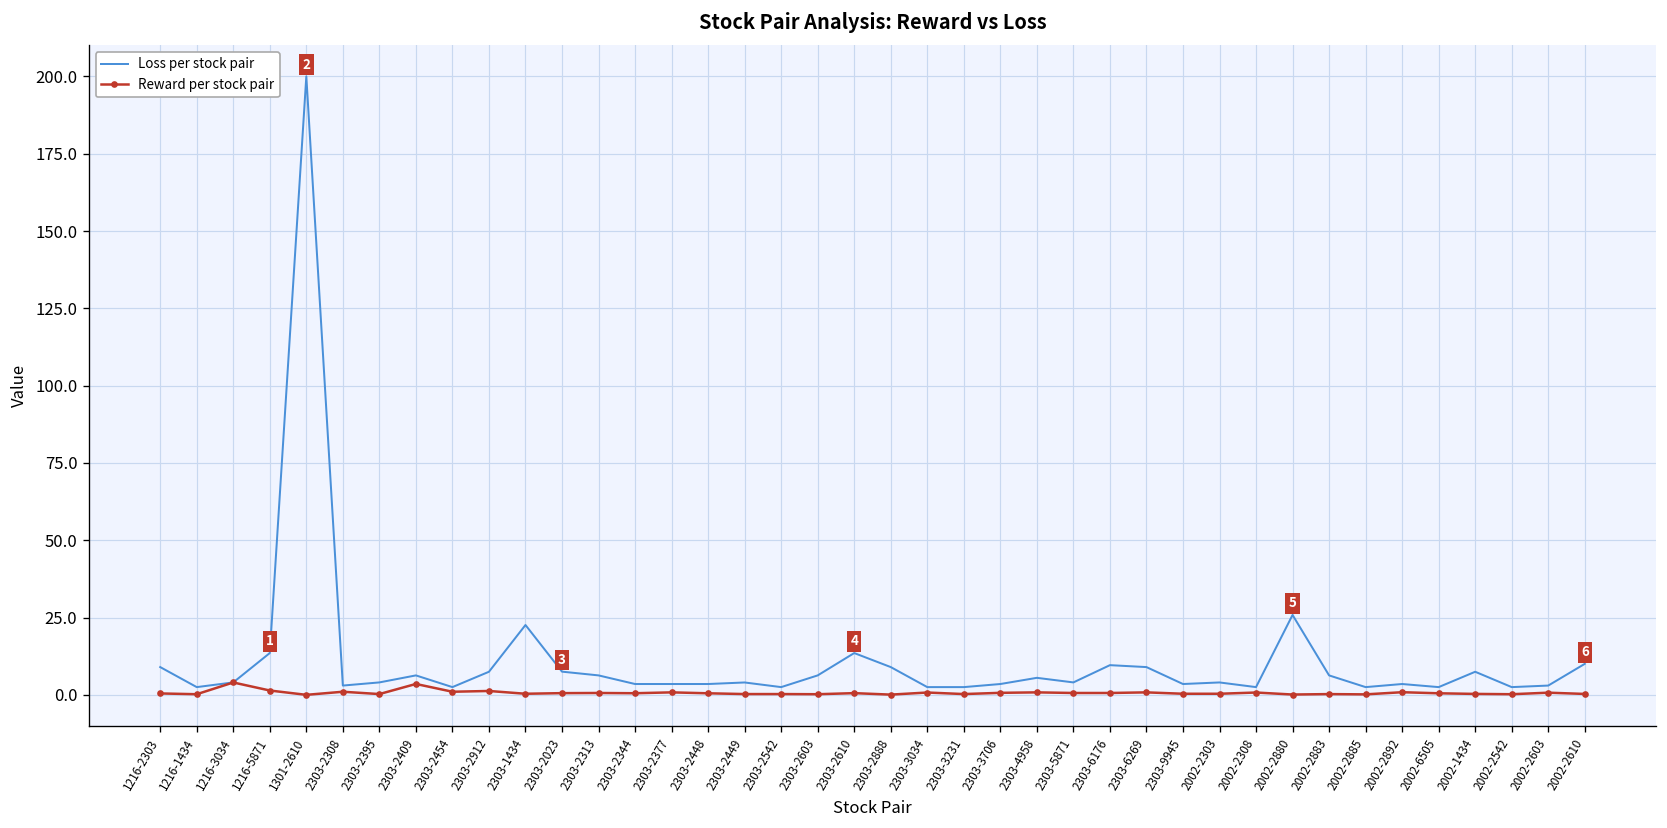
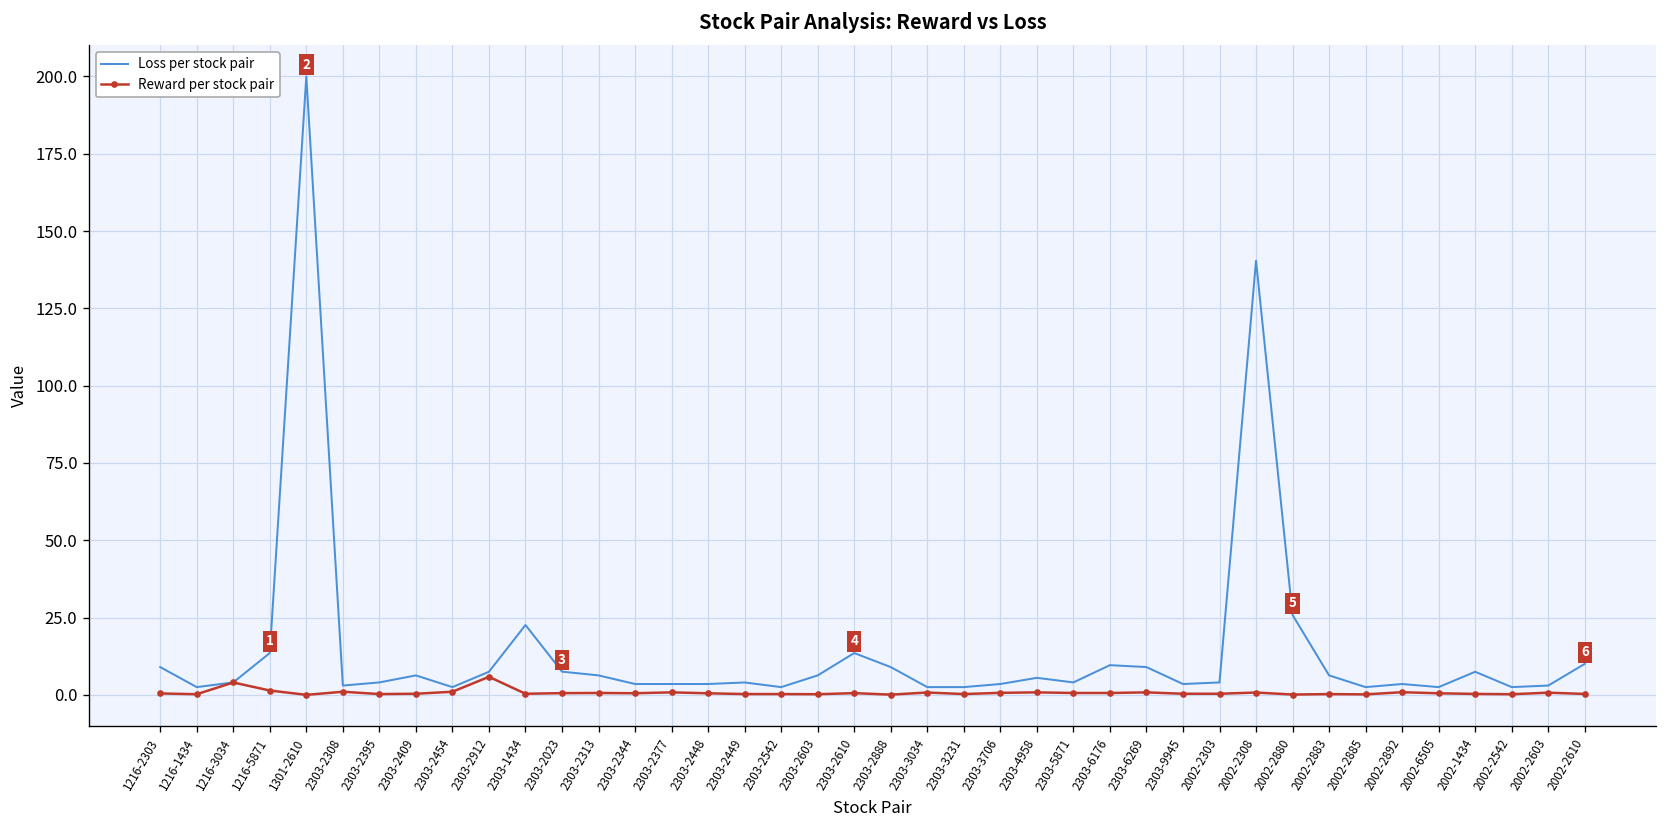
Reward per stock pair, 2303-2409: 4 -> 0
Reward per stock pair, 2303-2912: 1 -> 6
Loss per stock pair, 2002-2308: 3 -> 140
